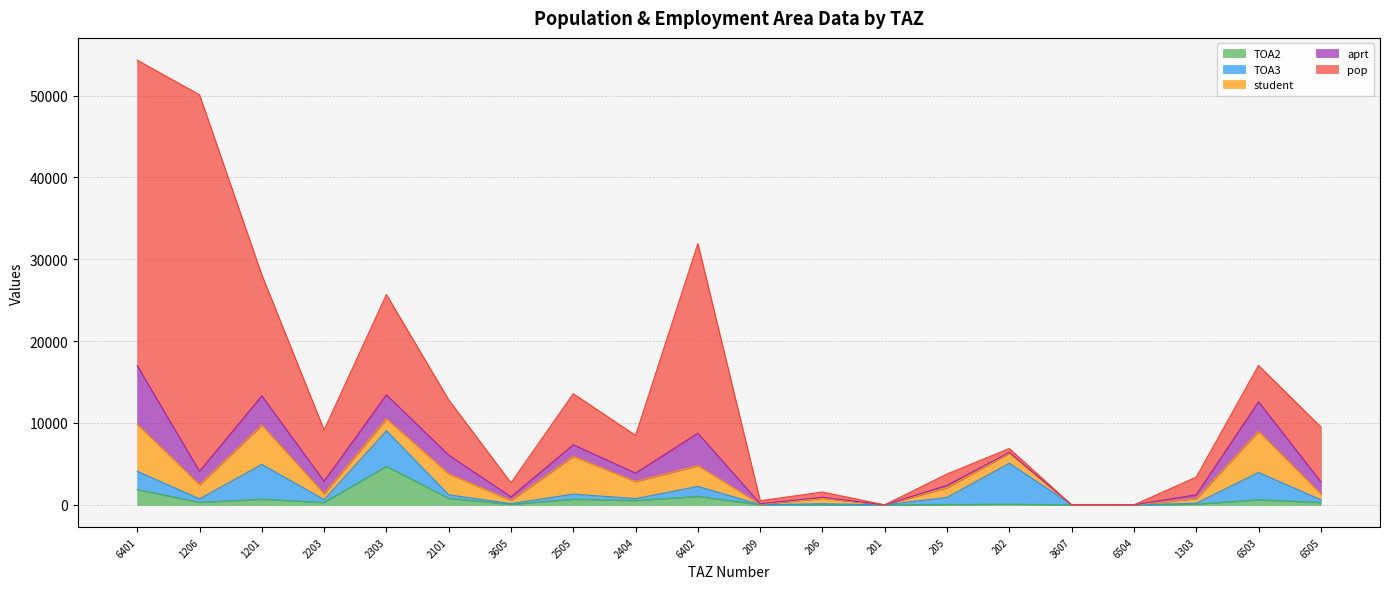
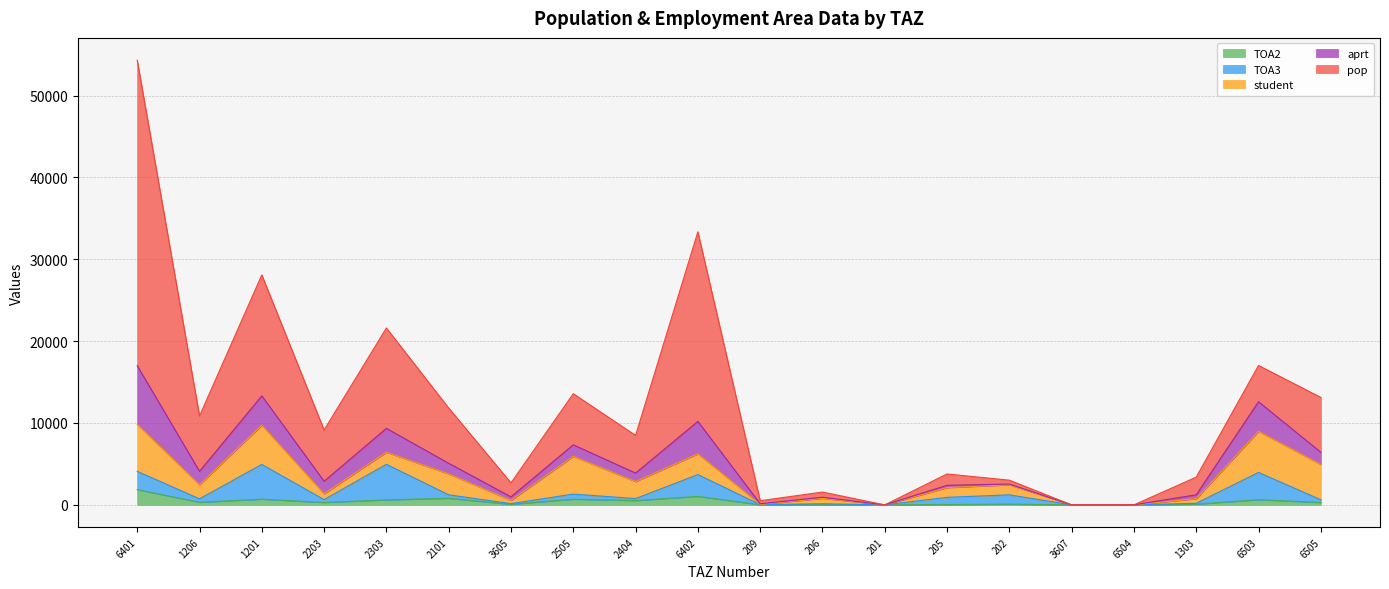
pop, 1206: 46000 -> 7000
TOA2, 2303: 5000 -> 1000
aprt, 2101: 2000 -> 1000
TOA3, 6402: 1000 -> 3000
TOA3, 202: 5000 -> 1000
student, 6505: 1000 -> 4000
